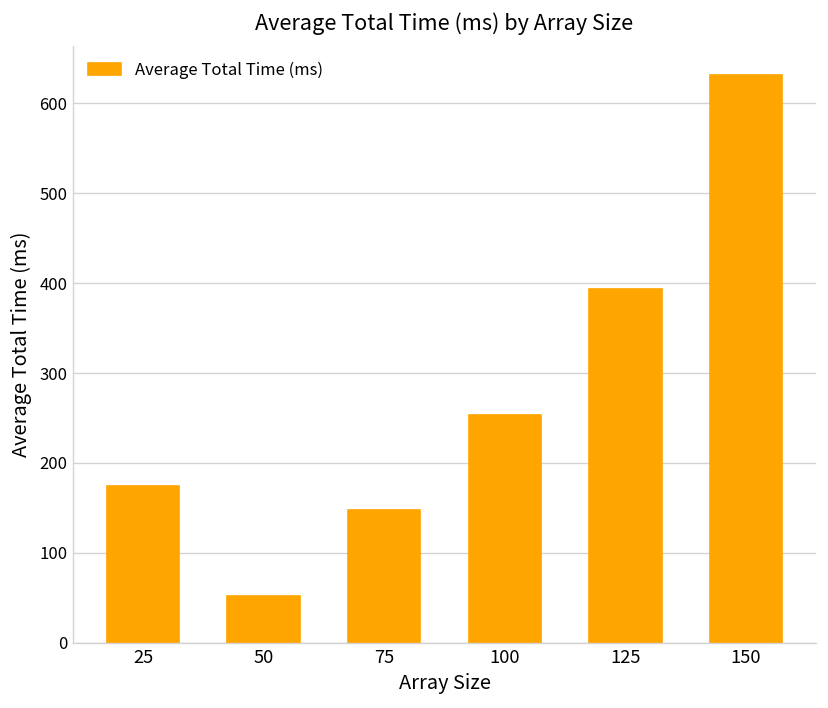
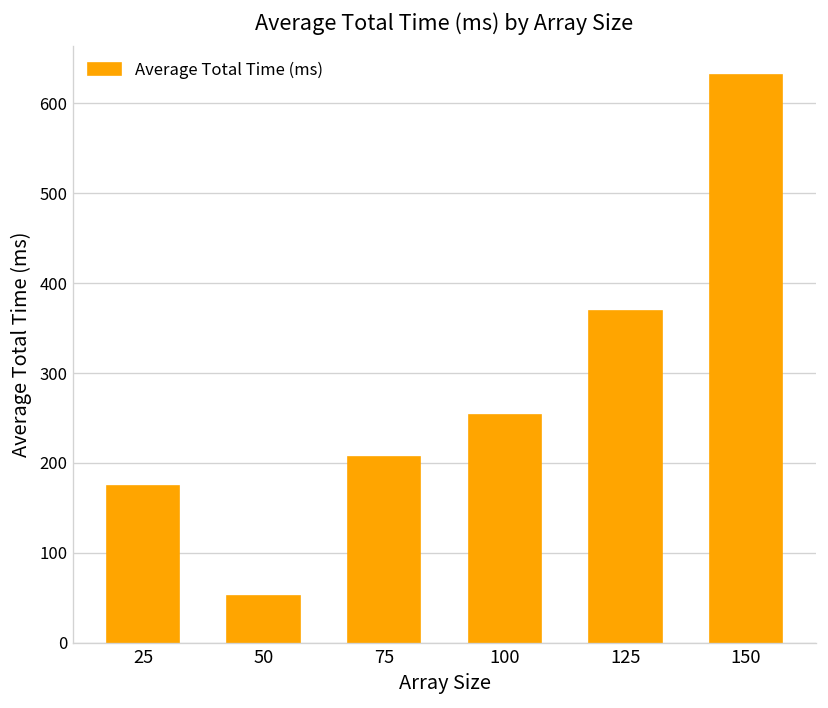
75: 150 -> 210
125: 390 -> 370
